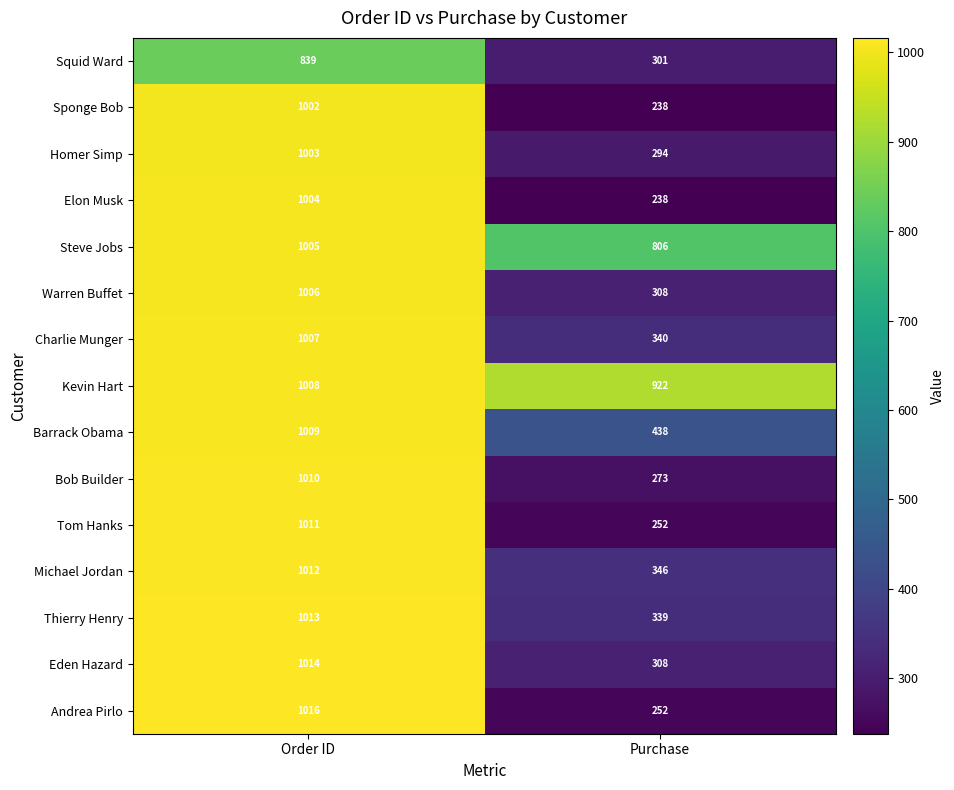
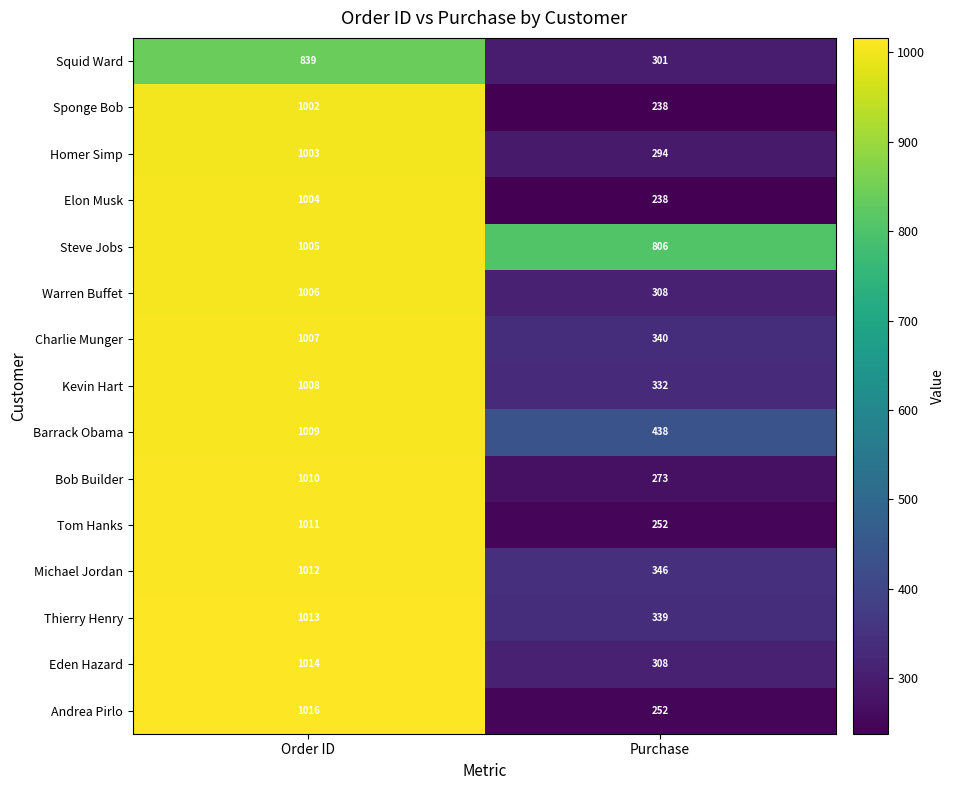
Kevin Hart, Purchase: 922 -> 332
